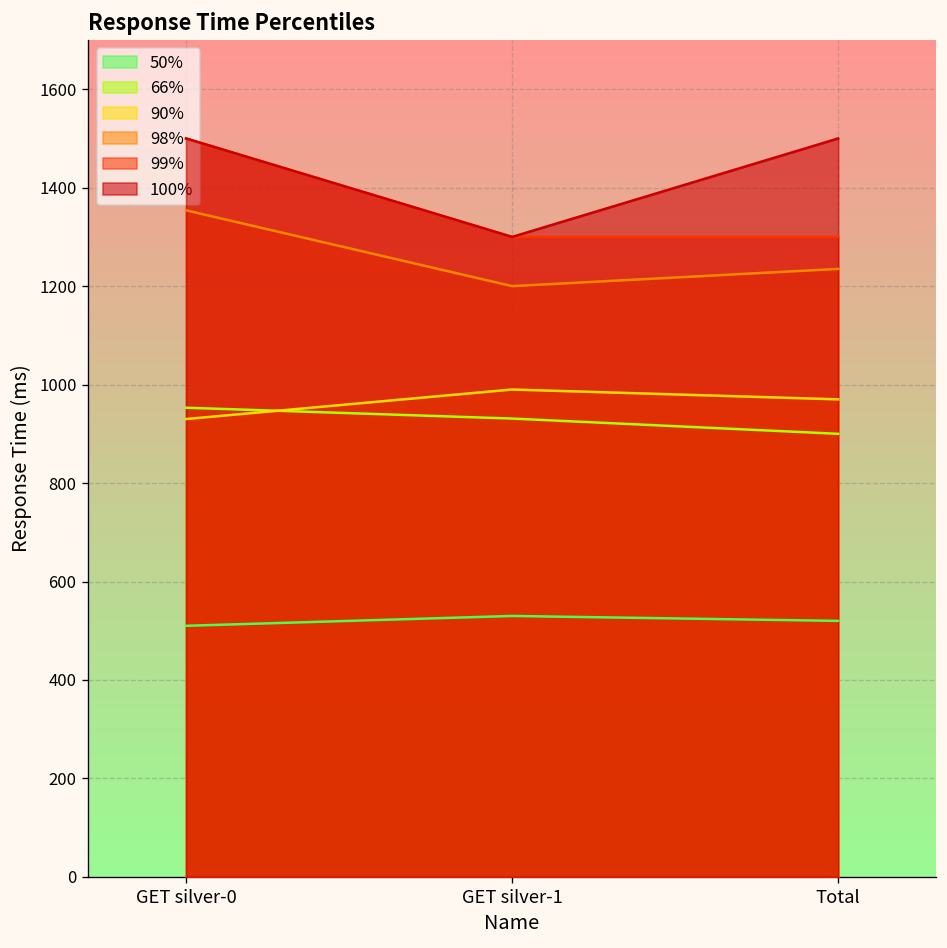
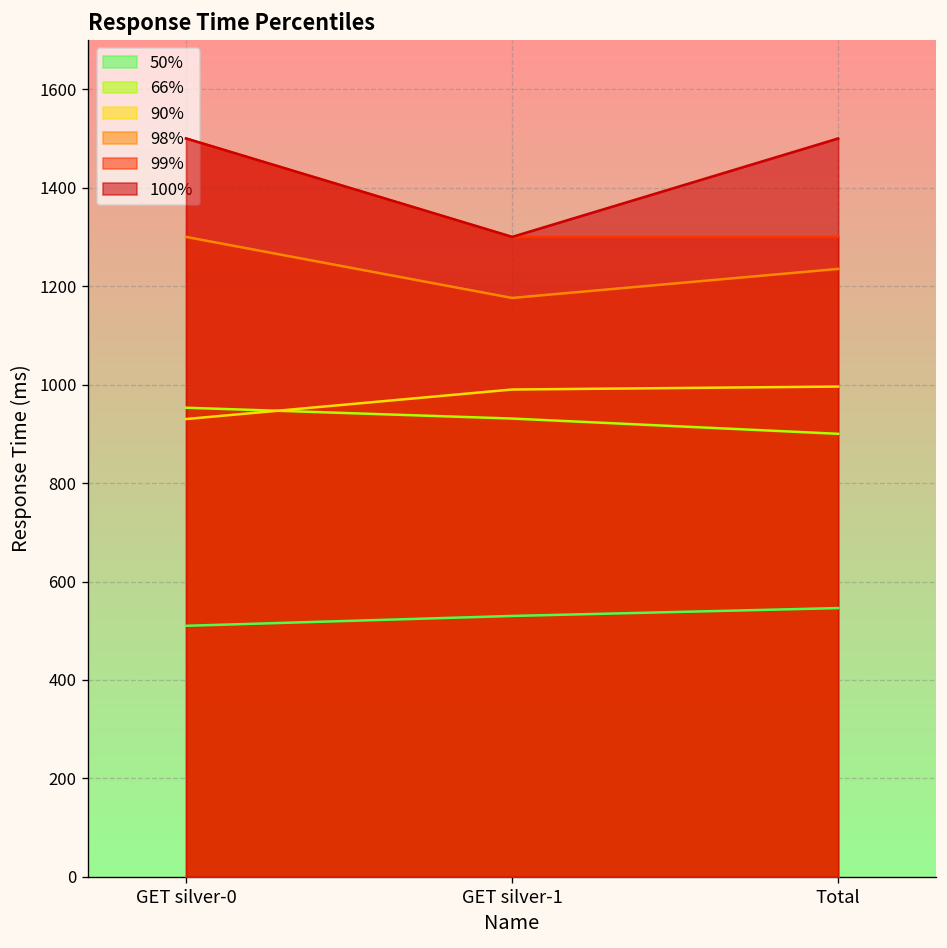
98%, GET silver-0: 1350 -> 1300
98%, GET silver-1: 1200 -> 1180
50%, Total: 520 -> 550
90%, Total: 970 -> 1000
